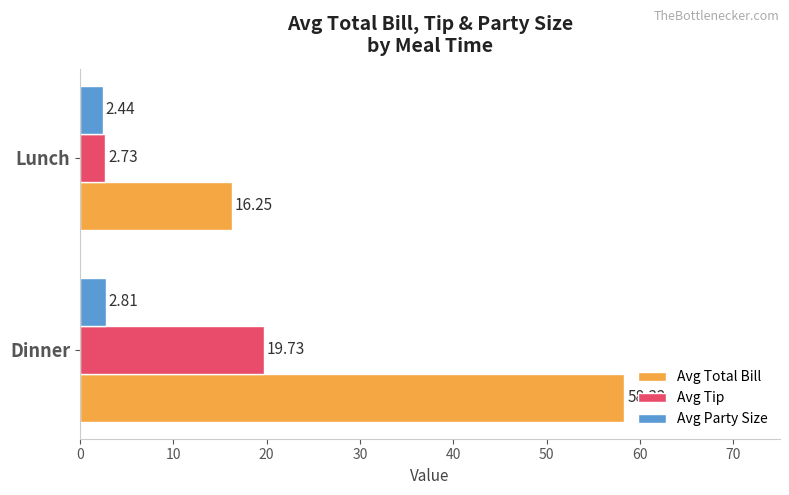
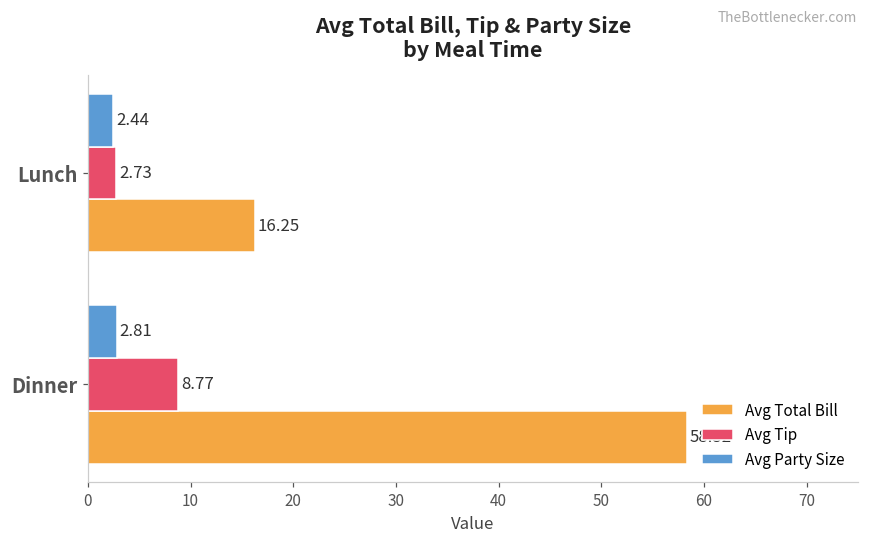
Avg Tip, Dinner: 19.73 -> 8.77
